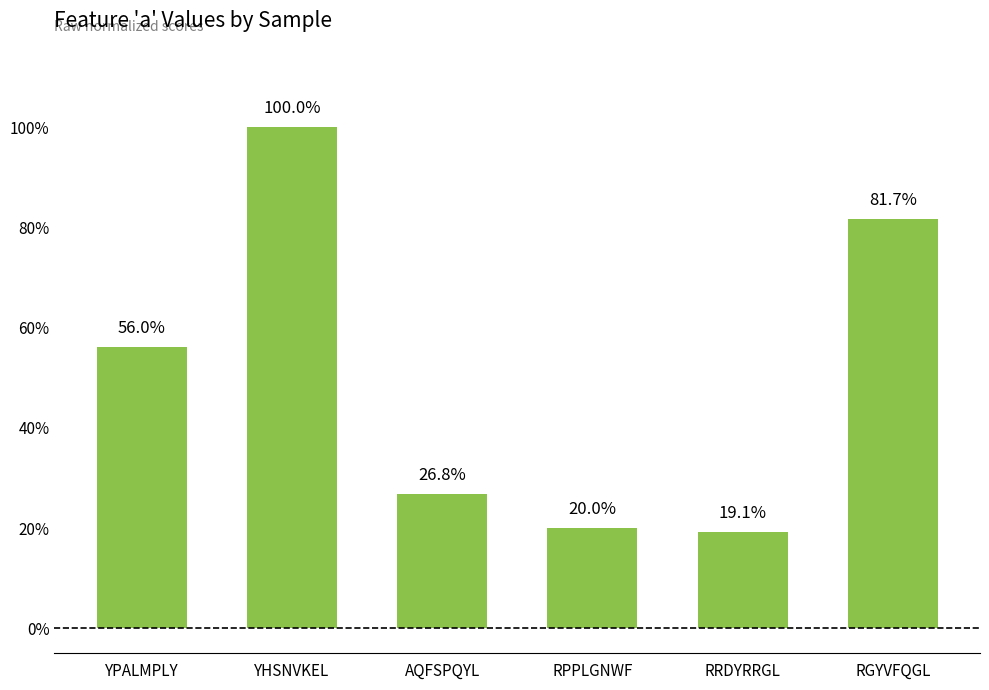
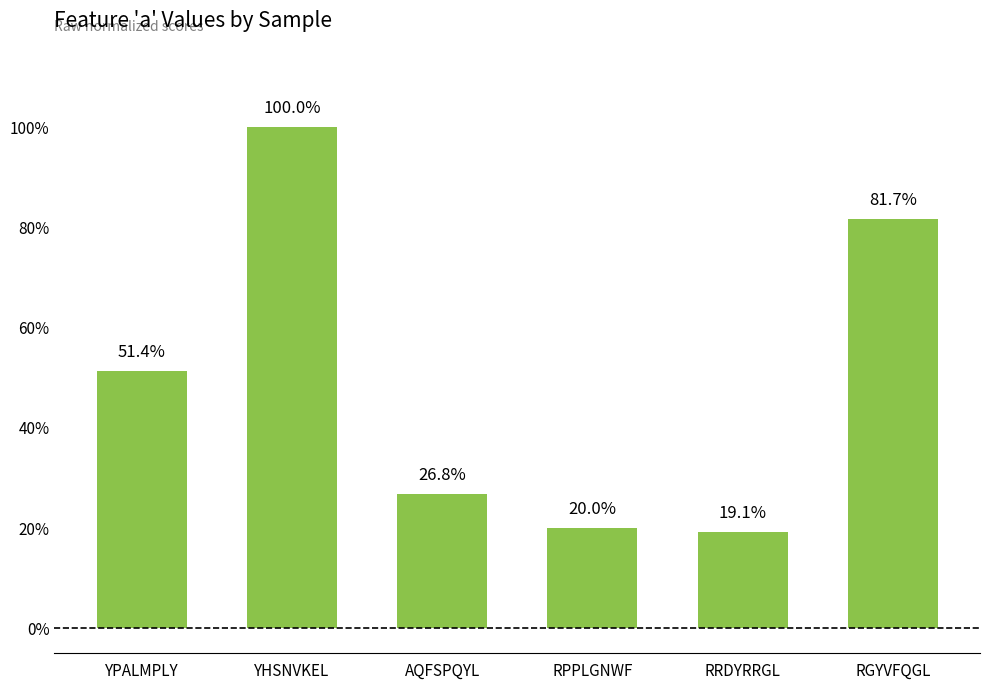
YPALMPLY: 56.0% -> 51.4%
